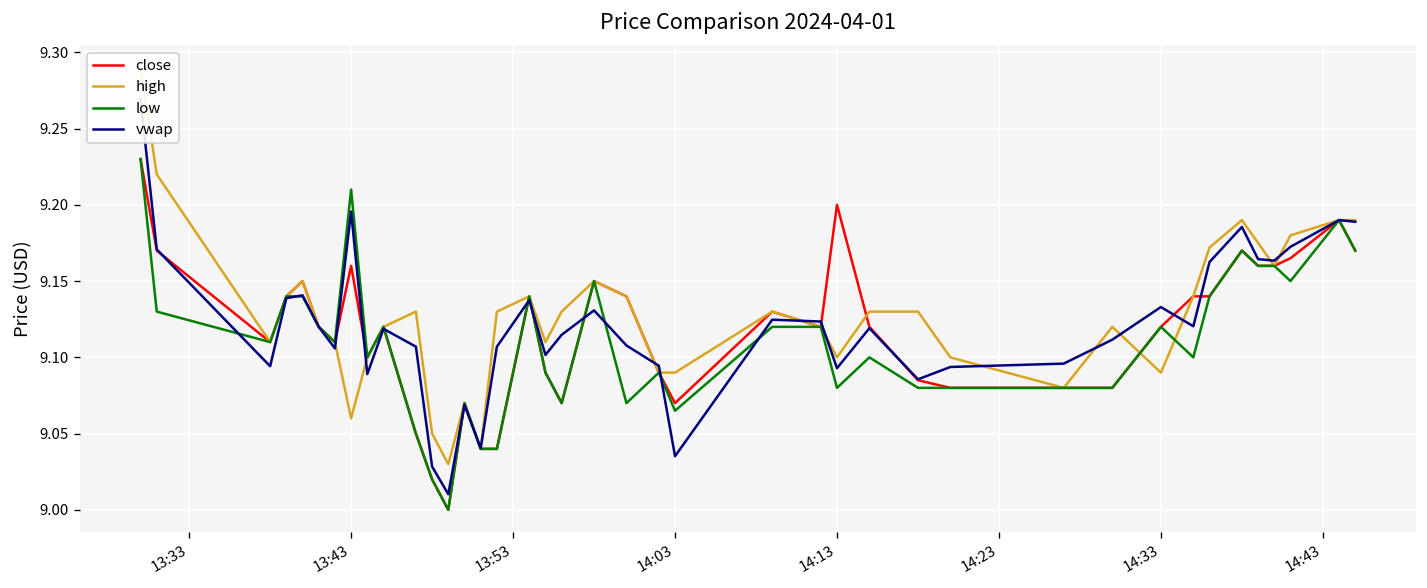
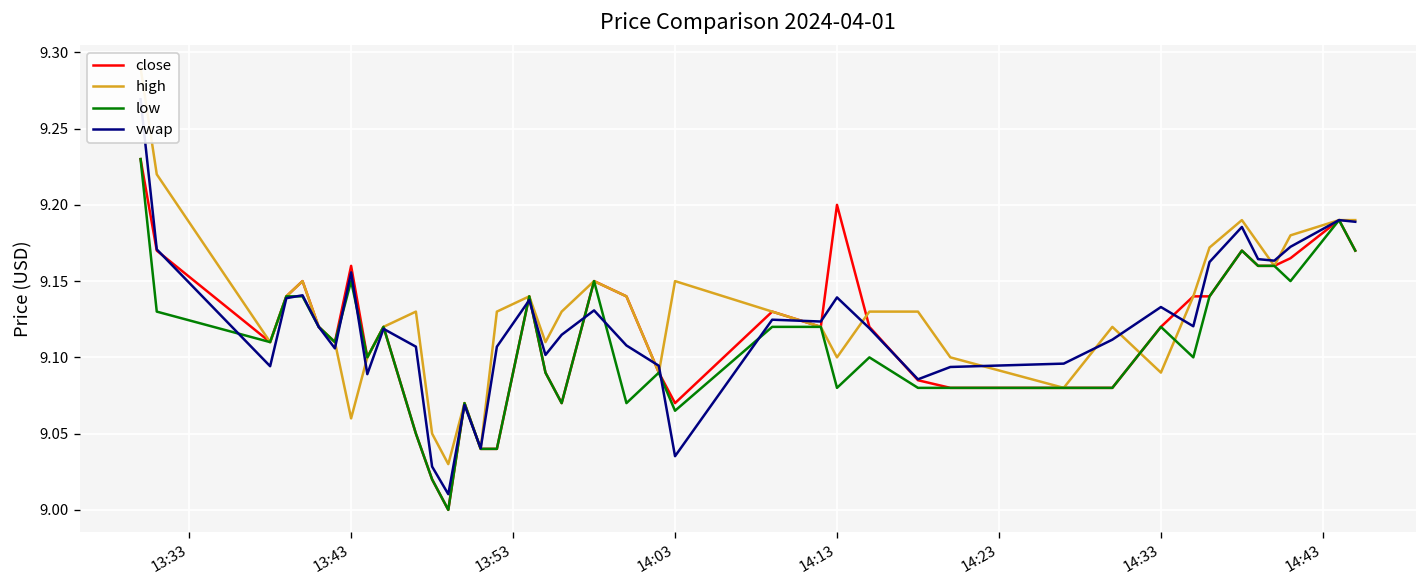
low, 13:43: 9.21 -> 9.15
vwap, 13:43: 9.196 -> 9.156
high, 14:03: 9.09 -> 9.15
vwap, 14:13: 9.093 -> 9.139
